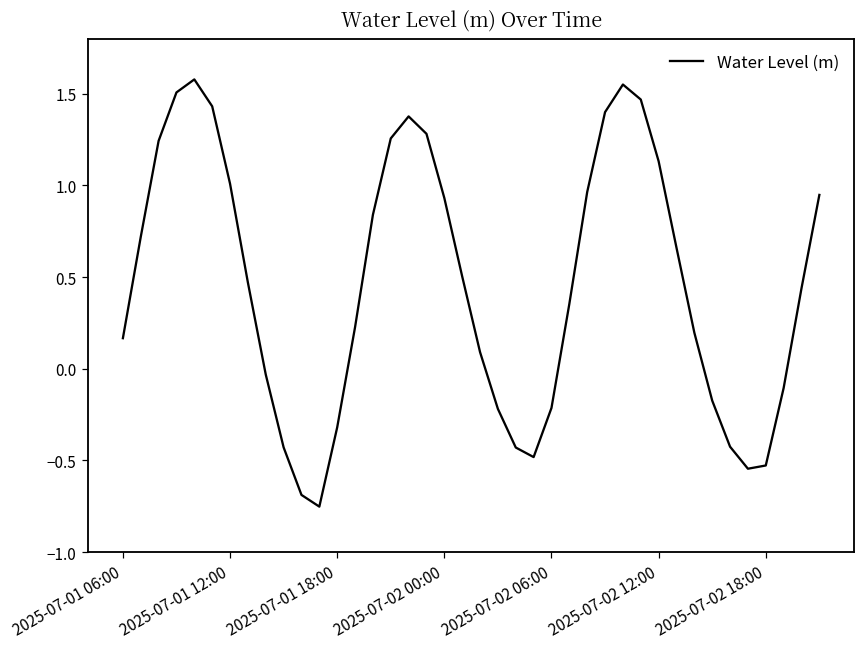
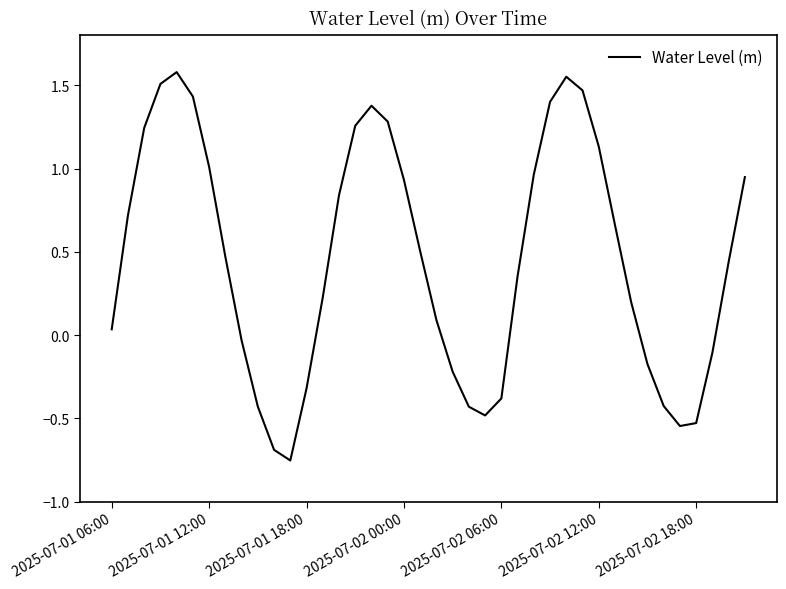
2025-07-01 06:00: 0.17 -> 0.03
2025-07-02 06:00: -0.21 -> -0.38
